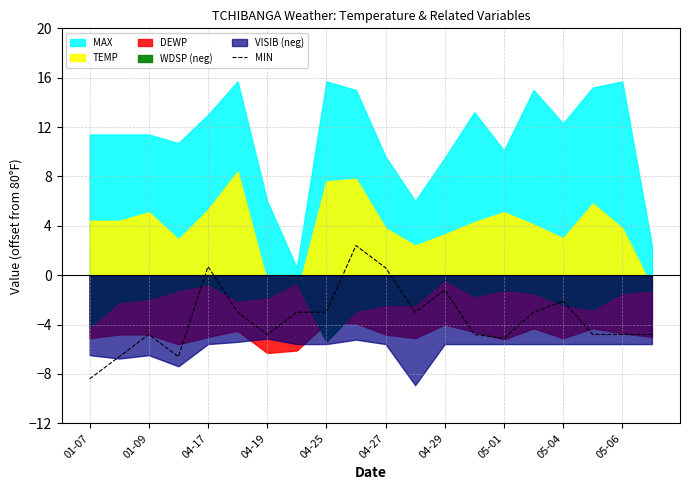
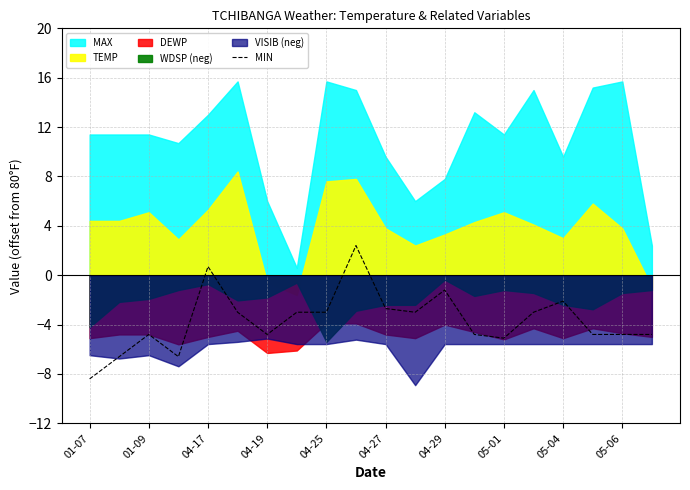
MIN, 04-27: 0.6 -> -2.7
MAX, 04-29: 9.5 -> 7.8
MAX, 05-01: 10.1 -> 11.4
MAX, 05-04: 12.3 -> 9.6
